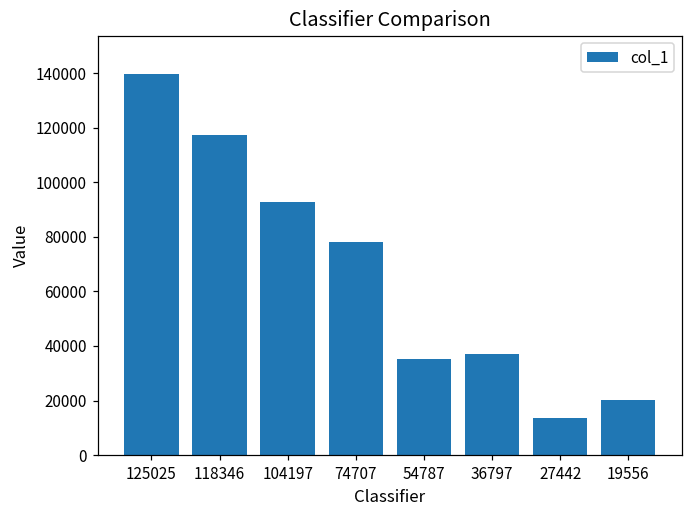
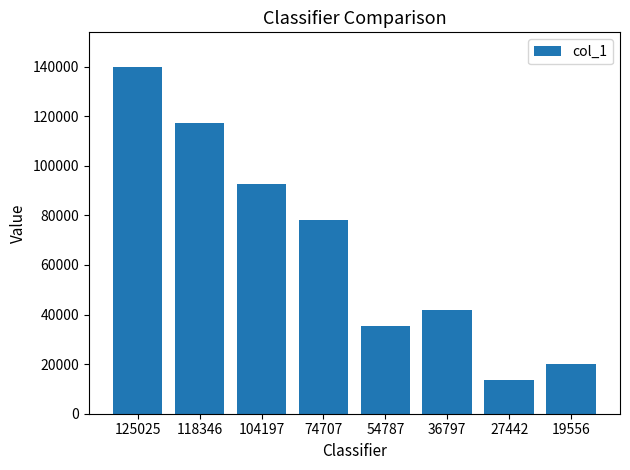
36797: 37000 -> 42000
